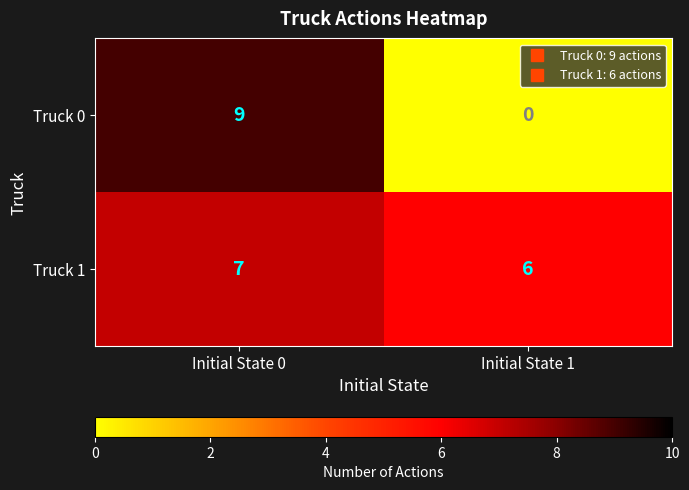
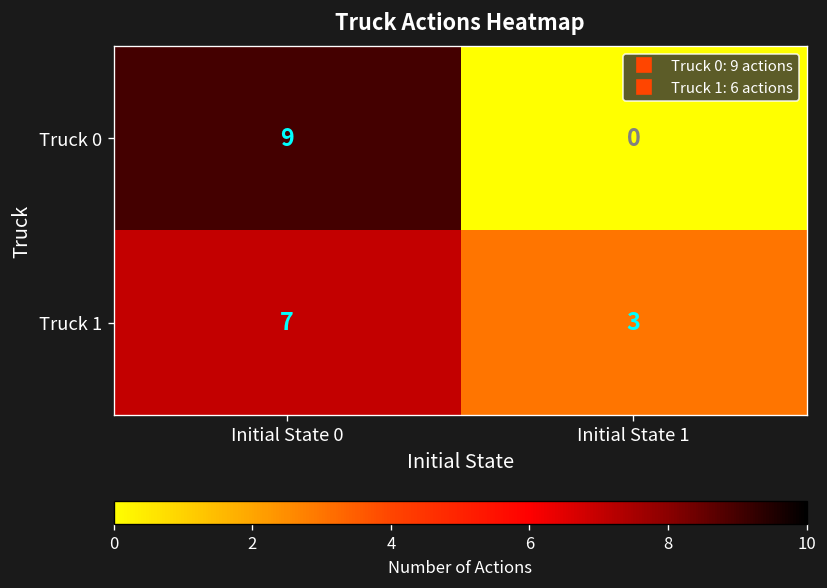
Truck 1, Initial State 1: 6 -> 3
